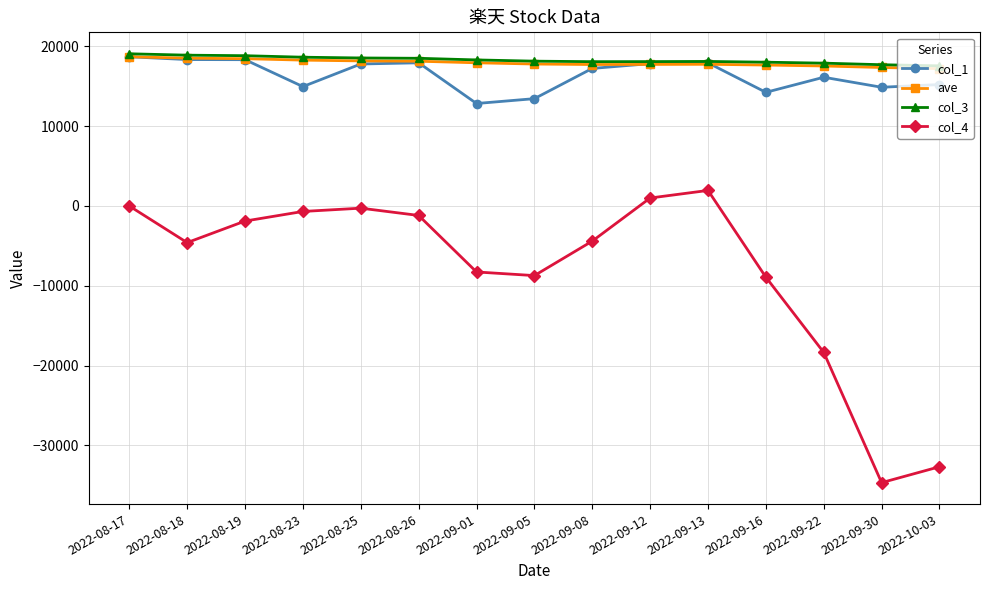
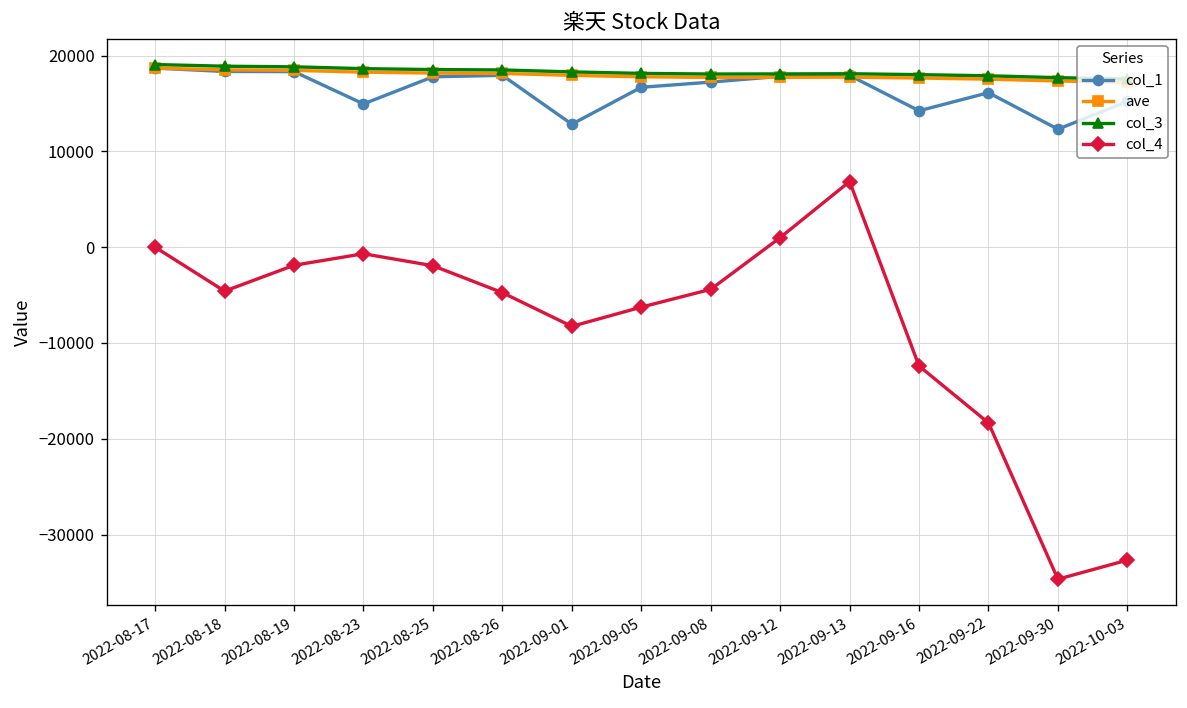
col_4, 2022-08-25: 0 -> -2000
col_4, 2022-08-26: -1000 -> -5000
col_1, 2022-09-05: 13000 -> 17000
col_4, 2022-09-05: -9000 -> -6000
col_4, 2022-09-13: 2000 -> 7000
col_4, 2022-09-16: -9000 -> -12000
col_1, 2022-09-30: 15000 -> 12000
